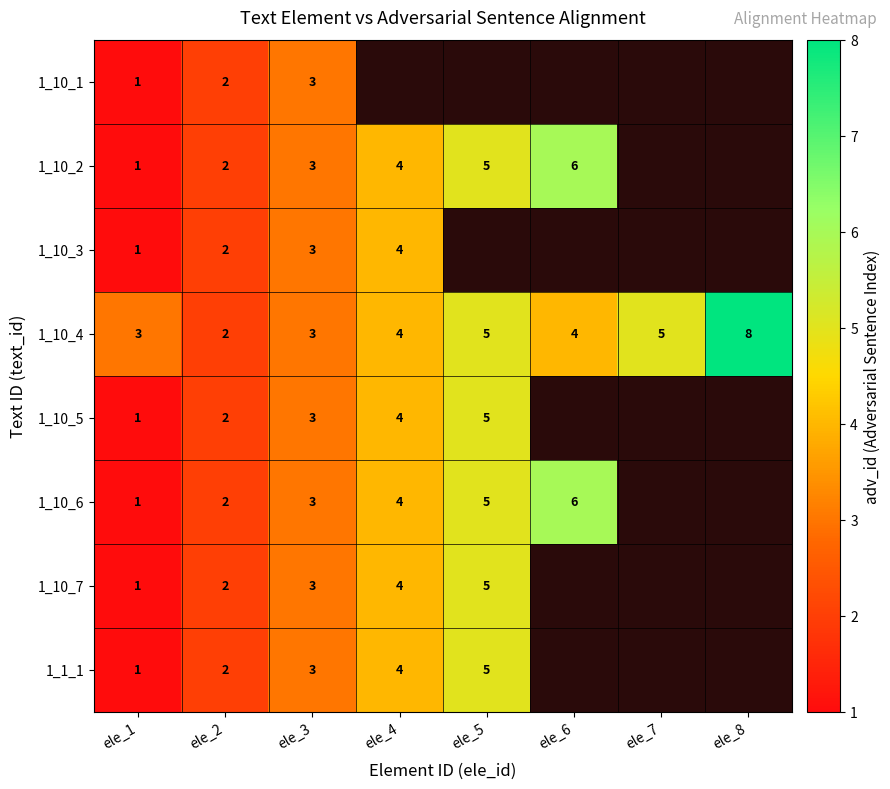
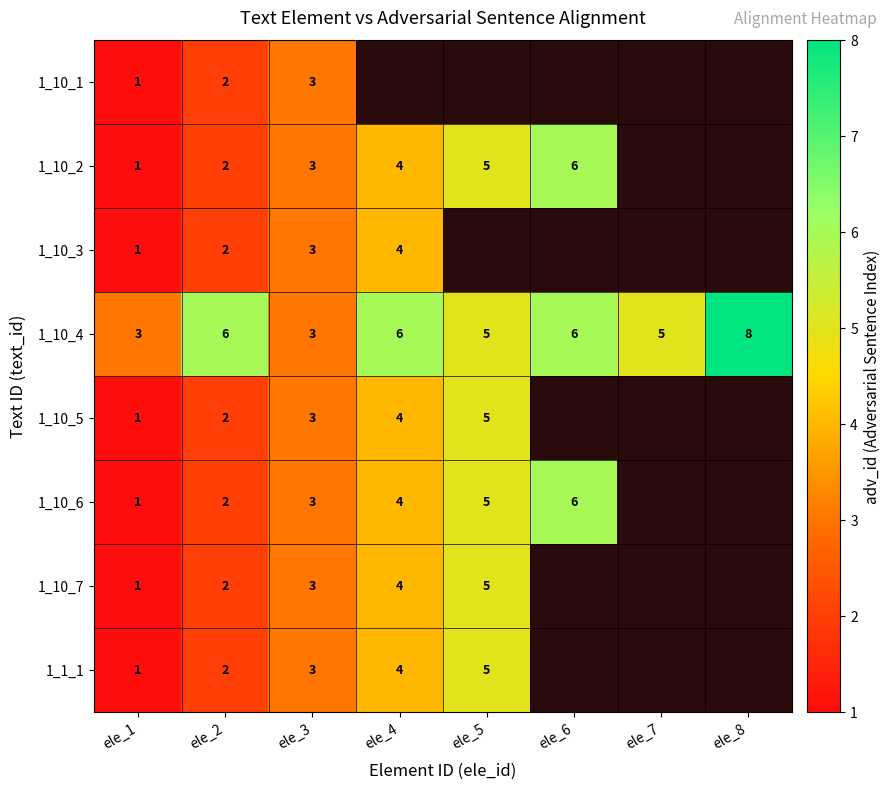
1_10_4, ele_2: 2 -> 6
1_10_4, ele_4: 4 -> 6
1_10_4, ele_6: 4 -> 6
